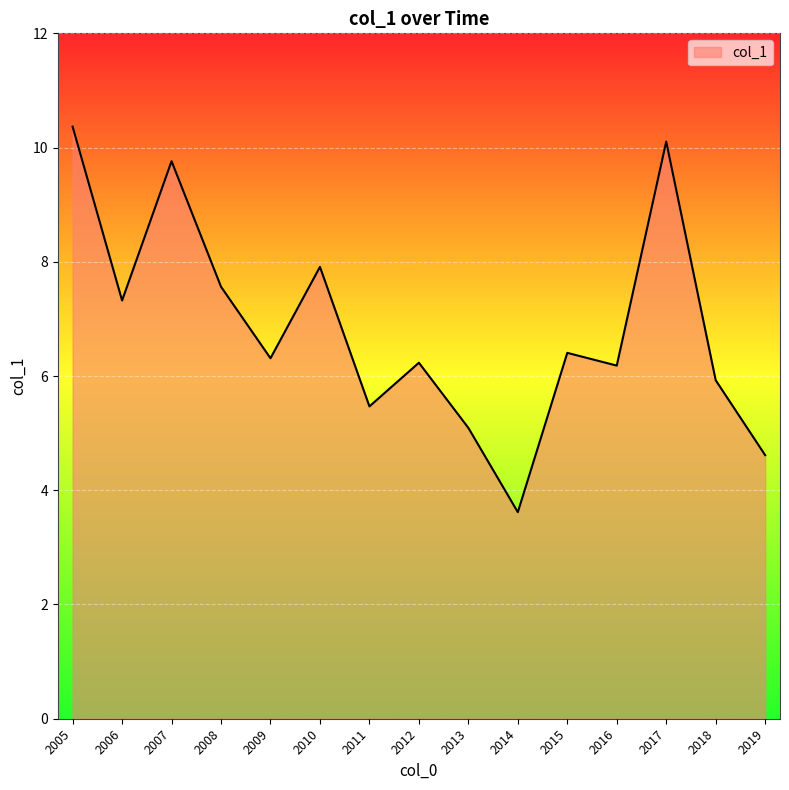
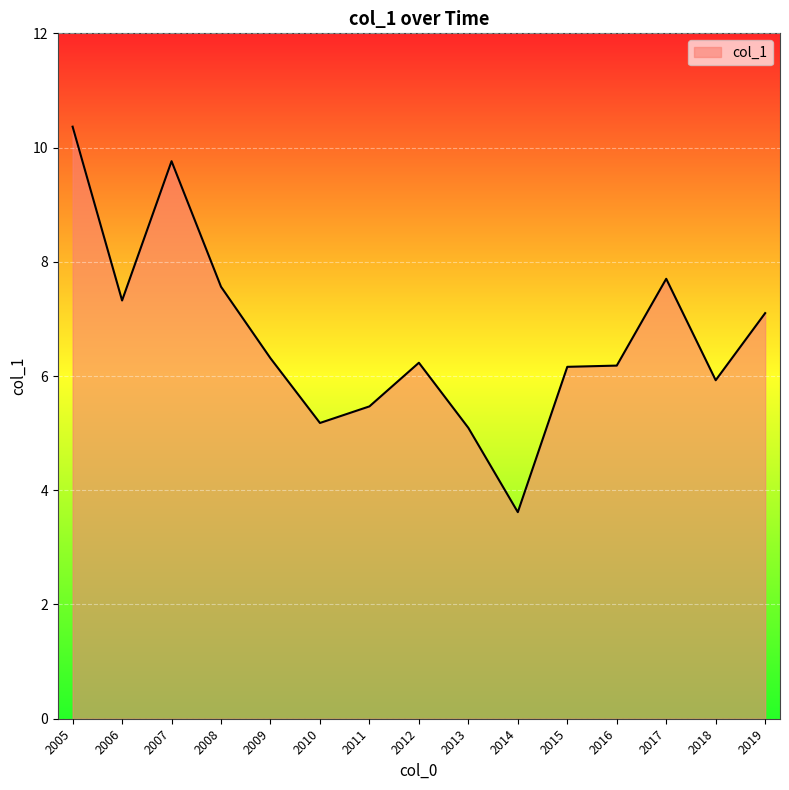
2010: 7.9 -> 5.2
2015: 6.4 -> 6.2
2017: 10.1 -> 7.7
2019: 4.6 -> 7.1
